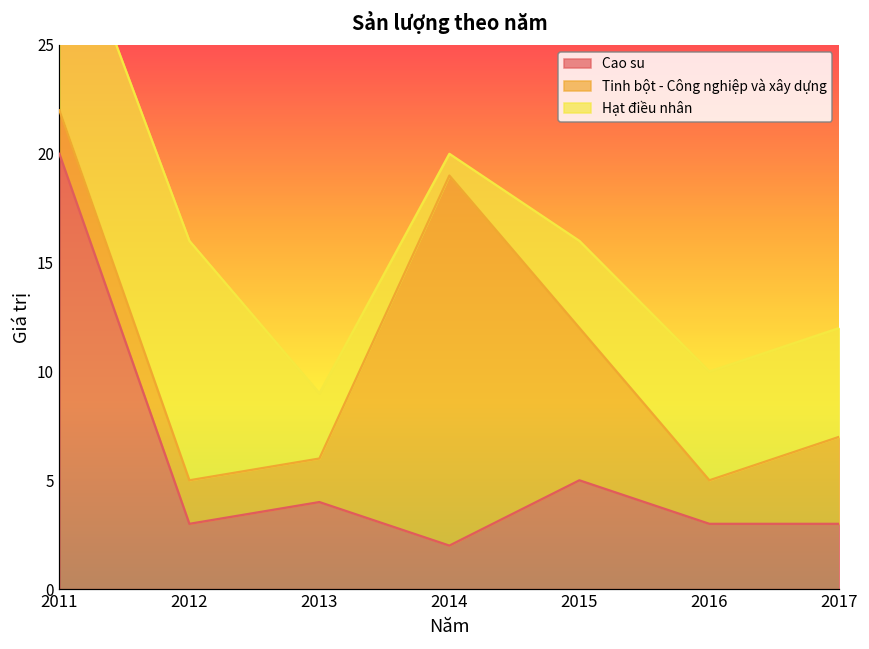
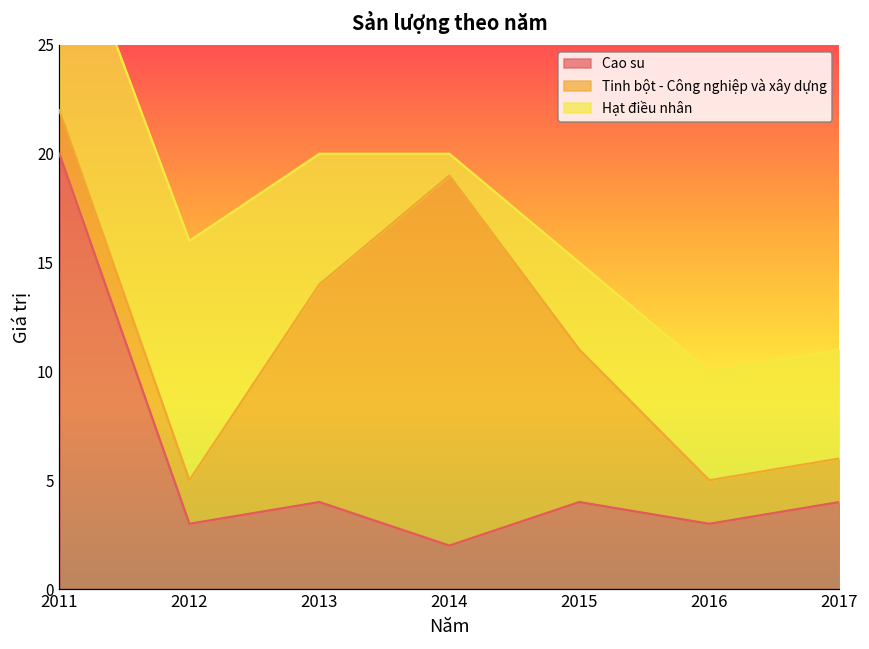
Tinh bột - Công nghiệp và xây dựng, 2013: 2 -> 10
Hạt điều nhân, 2013: 3 -> 6
Cao su, 2015: 5 -> 4
Cao su, 2017: 3 -> 4
Tinh bột - Công nghiệp và xây dựng, 2017: 4 -> 2
